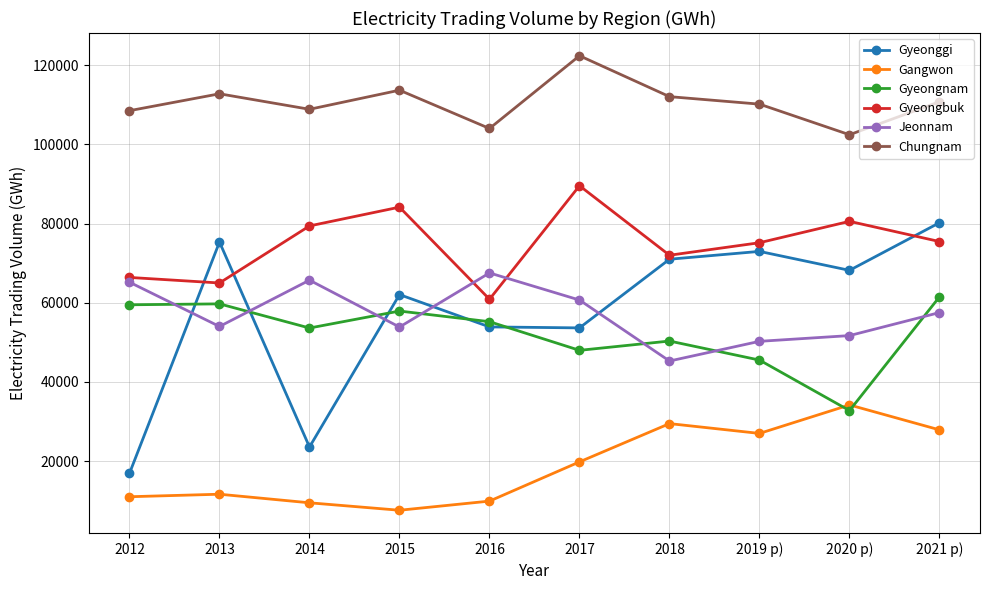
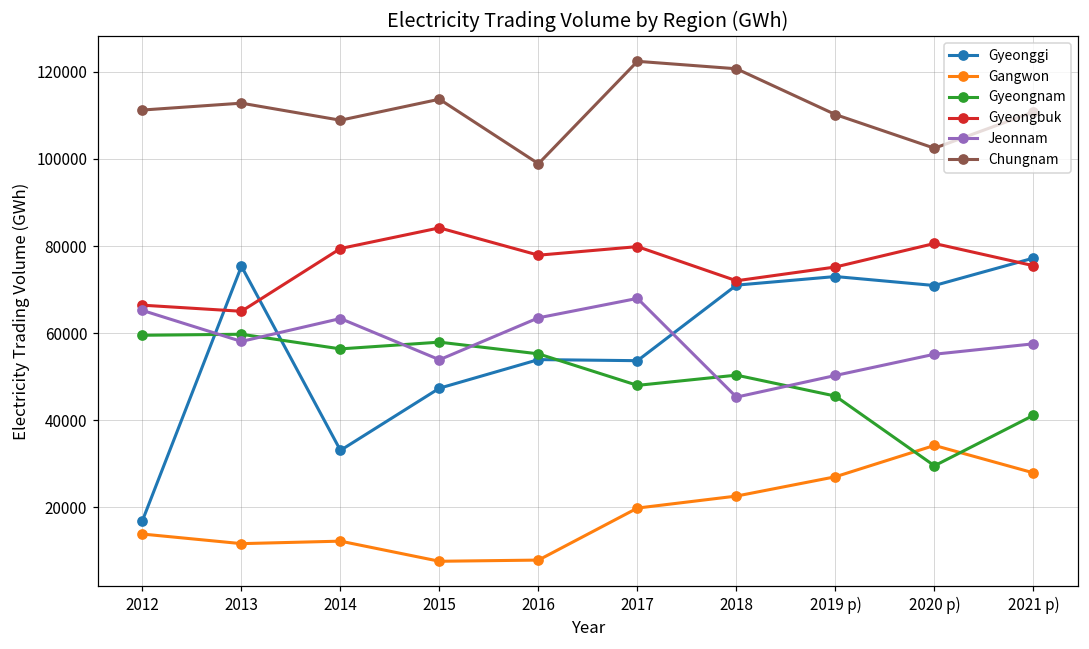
Gangwon, 2012: 11000 -> 14000
Chungnam, 2012: 109000 -> 111000
Jeonnam, 2013: 54000 -> 58000
Gyeonggi, 2014: 24000 -> 33000
Gangwon, 2014: 9000 -> 12000
Gyeongnam, 2014: 54000 -> 56000
Jeonnam, 2014: 66000 -> 63000
Gyeonggi, 2015: 62000 -> 47000
Gangwon, 2016: 10000 -> 8000
Gyeongbuk, 2016: 61000 -> 78000
Jeonnam, 2016: 68000 -> 64000
Chungnam, 2016: 104000 -> 99000
Gyeongbuk, 2017: 90000 -> 80000
Jeonnam, 2017: 61000 -> 68000
Gangwon, 2018: 29000 -> 23000
Chungnam, 2018: 112000 -> 121000
Gyeonggi, 2020 p): 68000 -> 71000
Gyeongnam, 2020 p): 33000 -> 30000
Jeonnam, 2020 p): 52000 -> 55000
Gyeonggi, 2021 p): 80000 -> 77000
Gyeongnam, 2021 p): 62000 -> 41000
